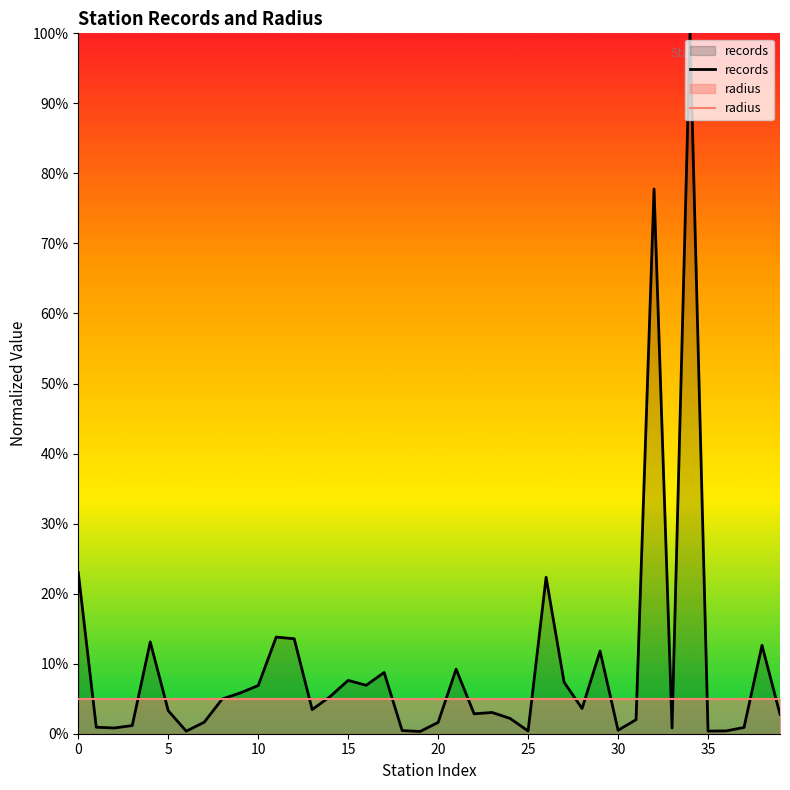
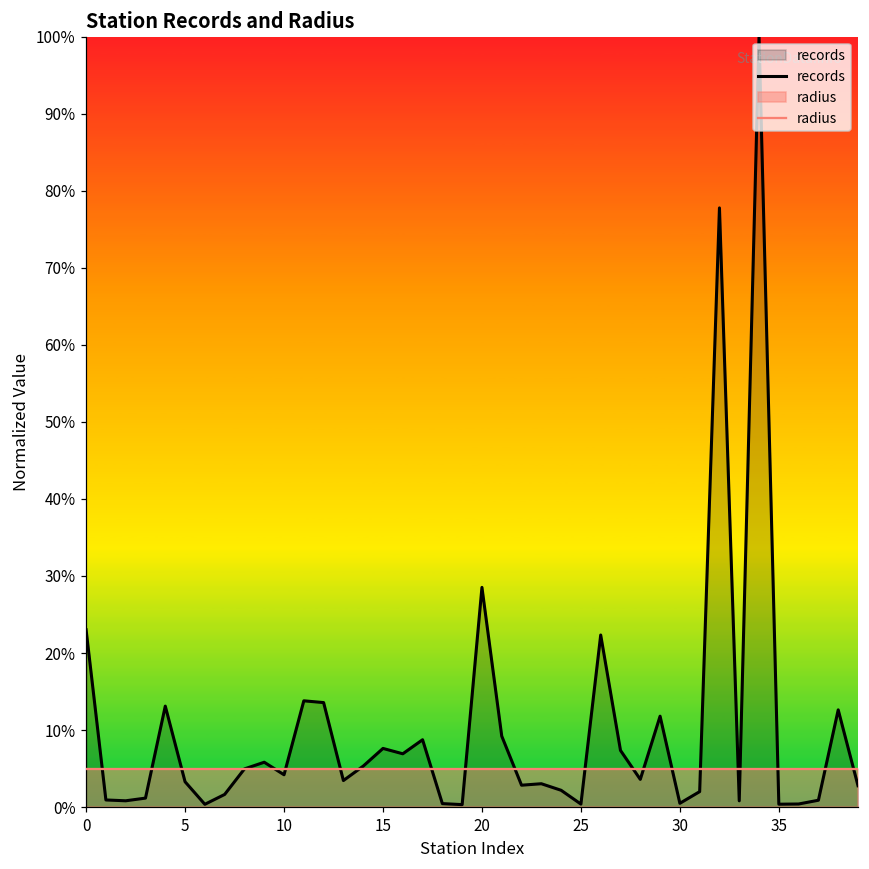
records, 10: 7% -> 4%
records, 20: 2% -> 29%
